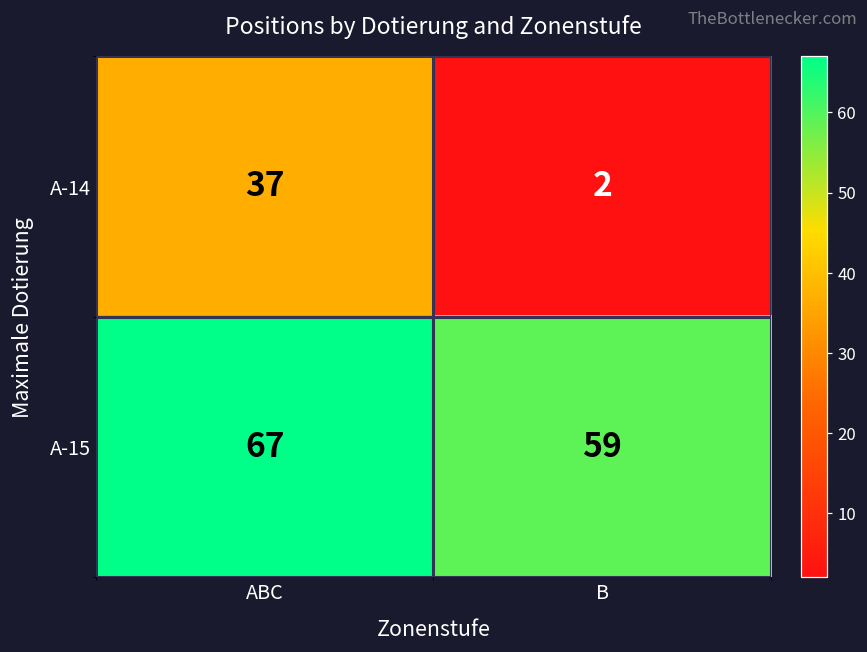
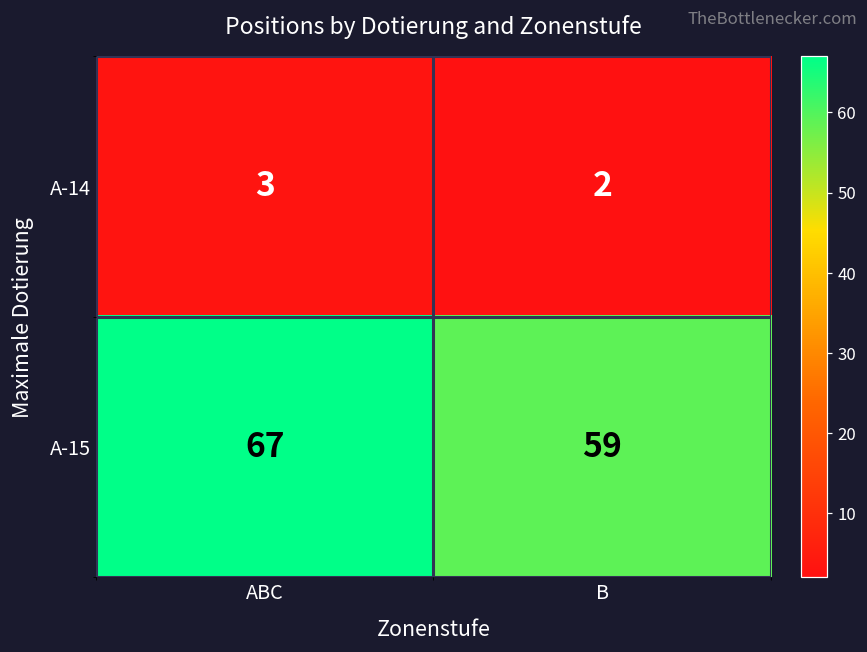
A-14, ABC: 37 -> 3
